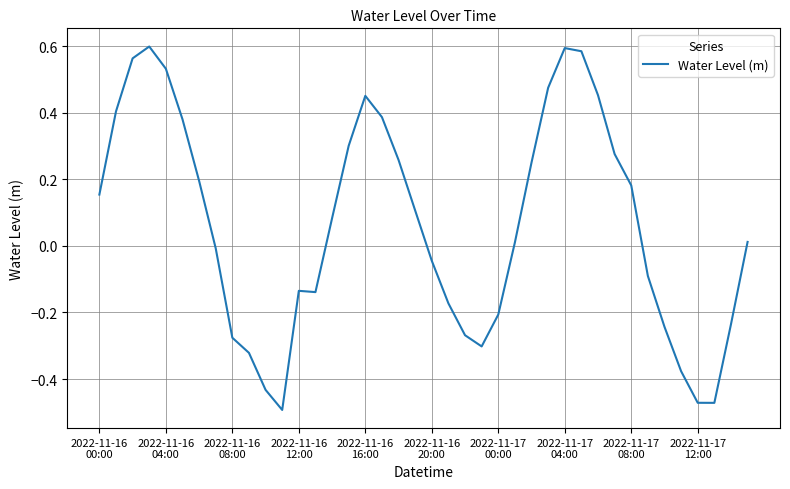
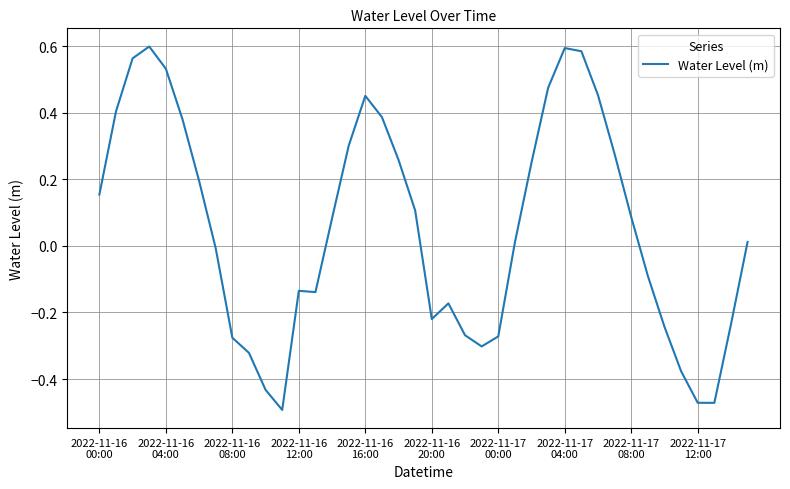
2022-11-16 20:00: -0.04 -> -0.22
2022-11-17 00:00: -0.21 -> -0.27
2022-11-17 08:00: 0.18 -> 0.09
